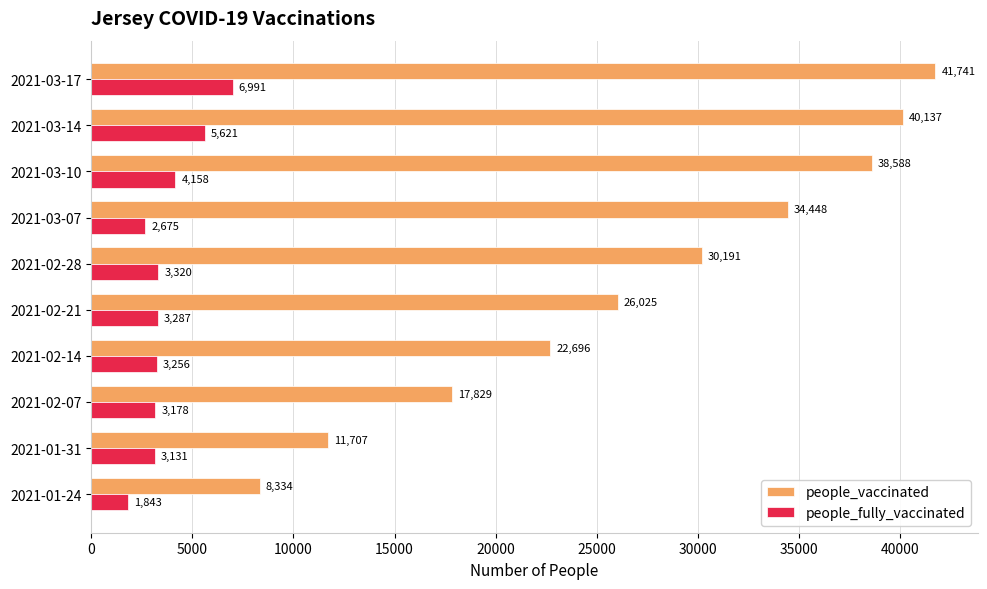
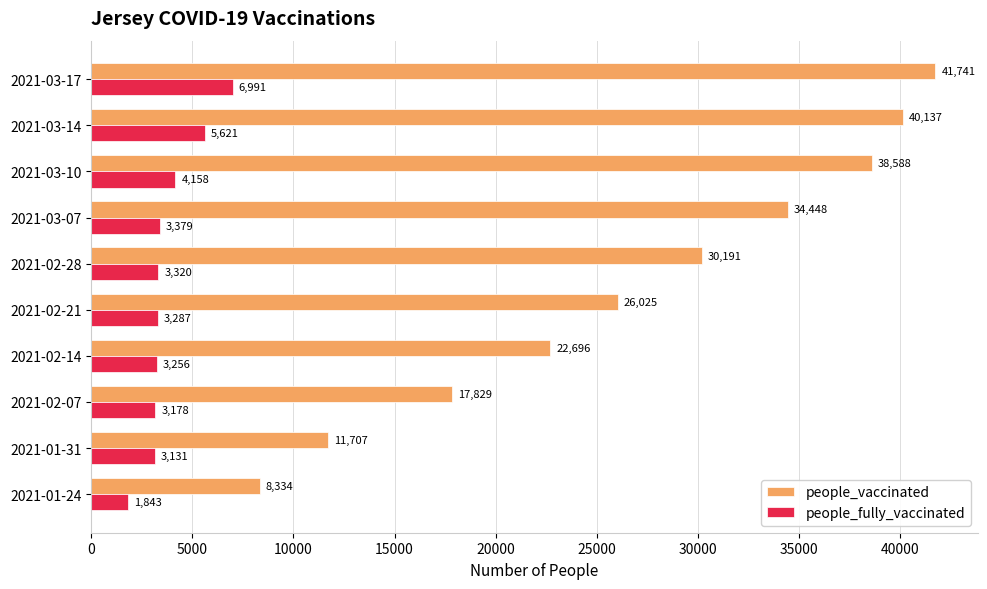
people_fully_vaccinated, 2021-03-07: 2,675 -> 3,379
